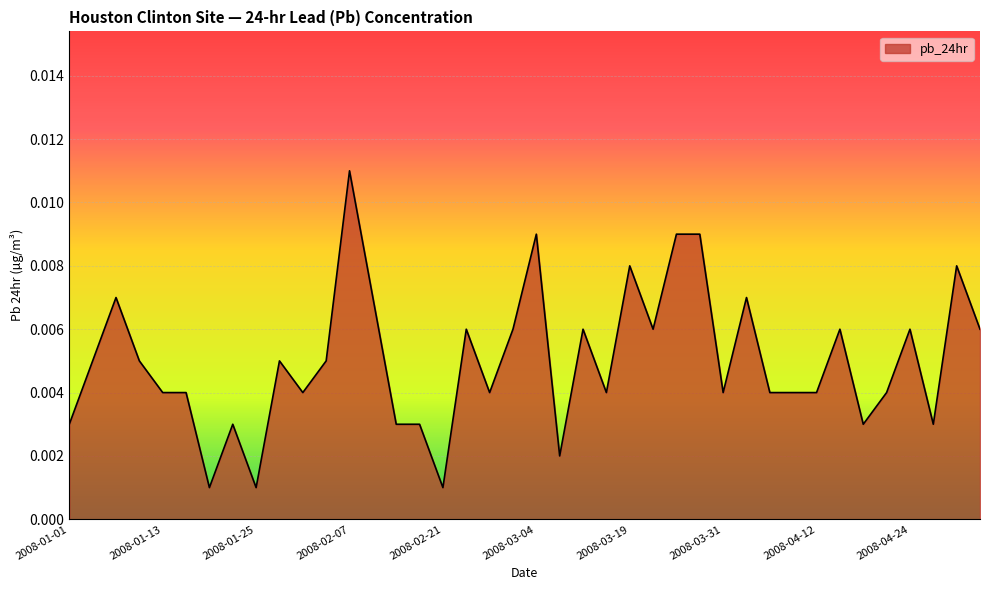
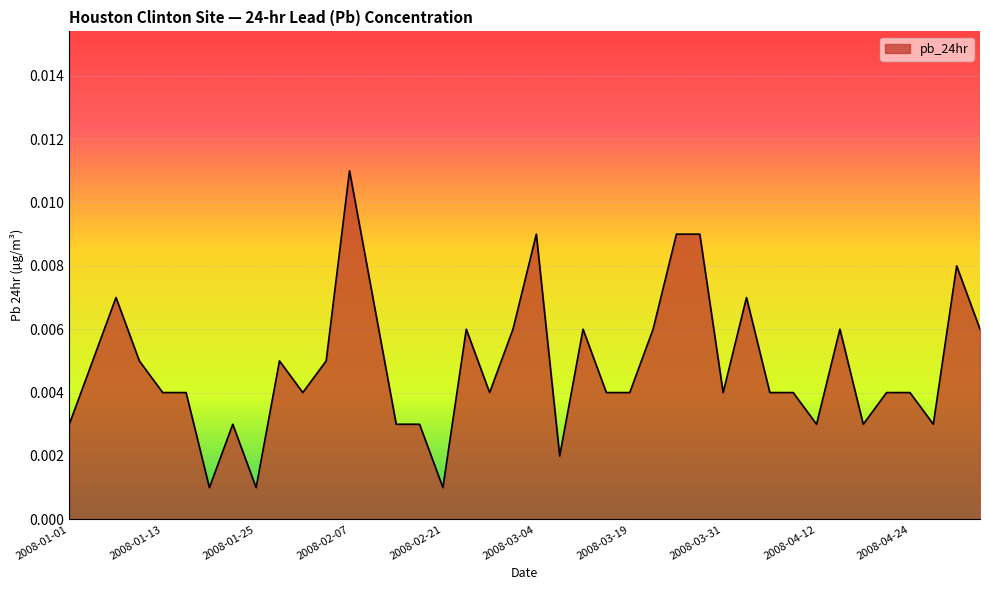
2008-03-19: 0.008 -> 0.004
2008-04-12: 0.004 -> 0.003
2008-04-24: 0.006 -> 0.004
